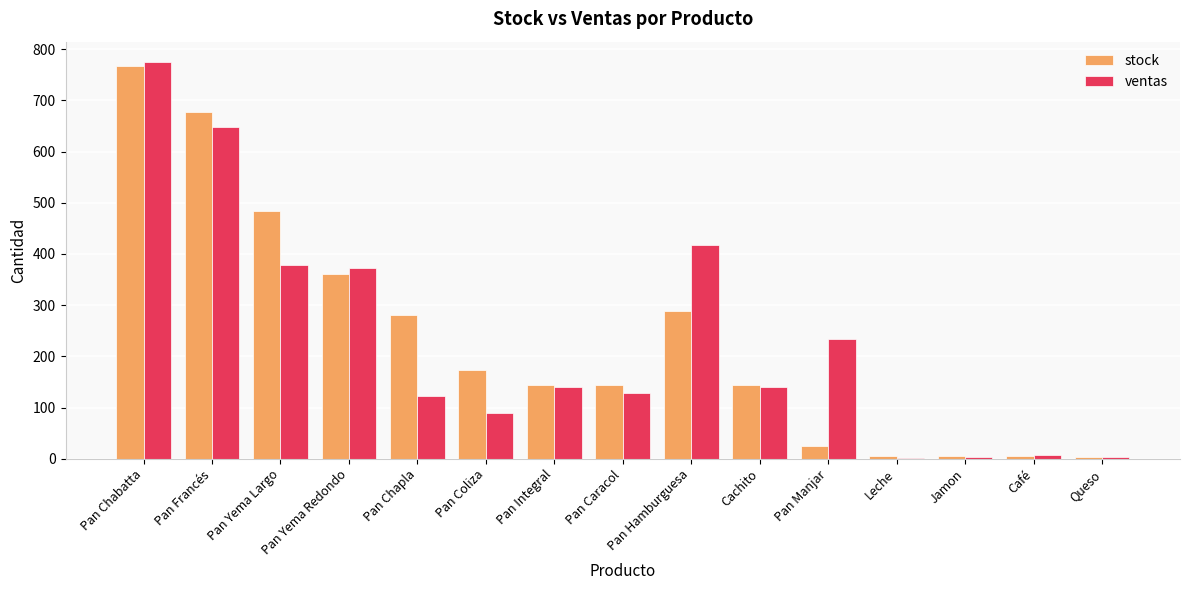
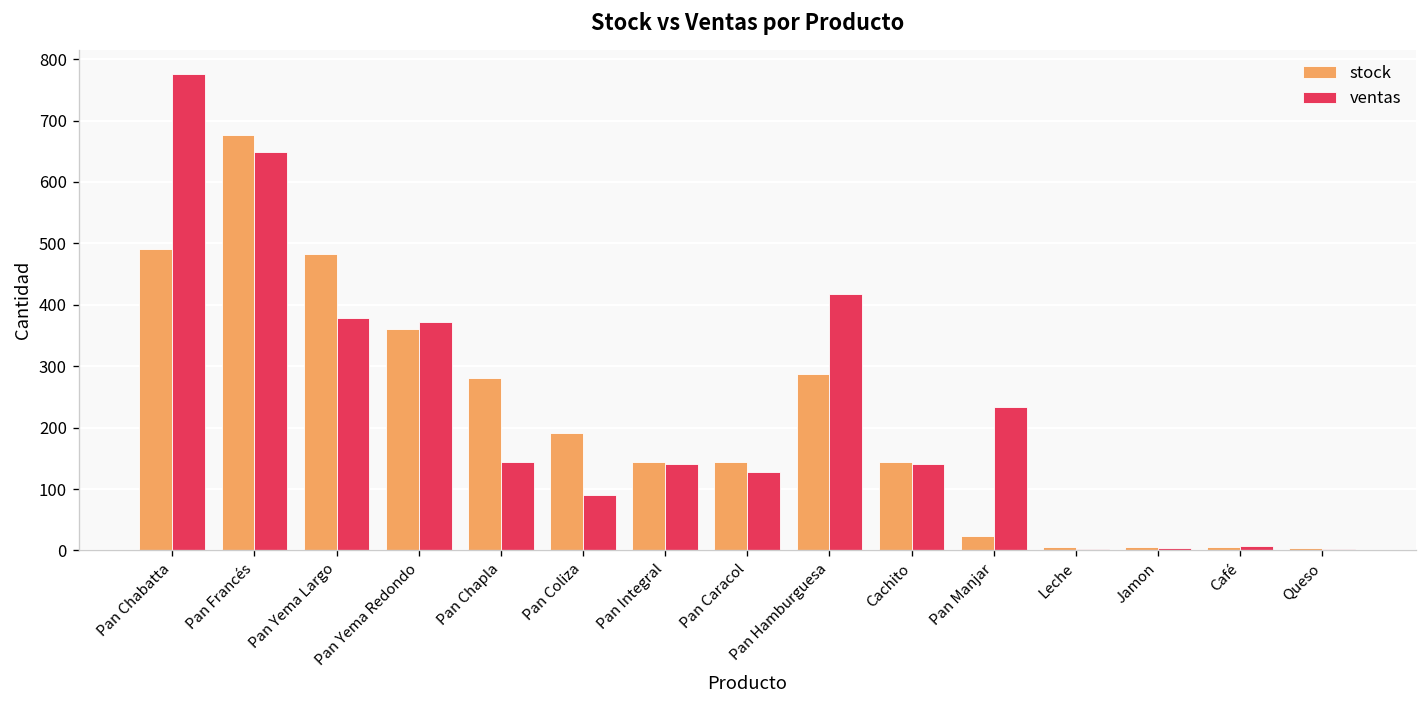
stock, Pan Chabatta: 770 -> 490
ventas, Pan Chapla: 120 -> 140
stock, Pan Coliza: 170 -> 190
